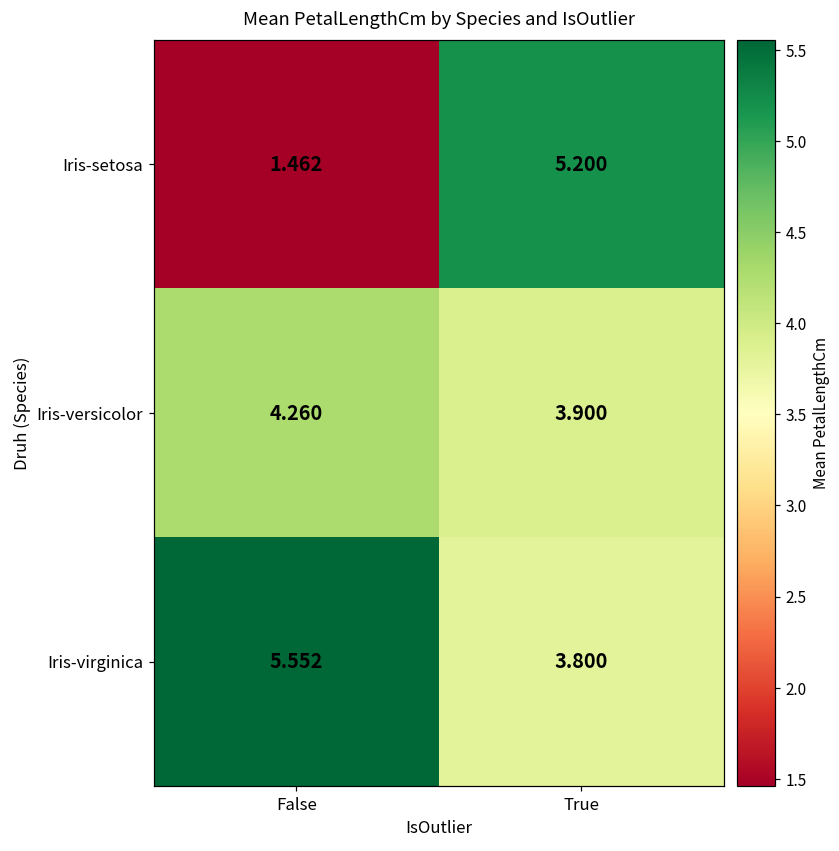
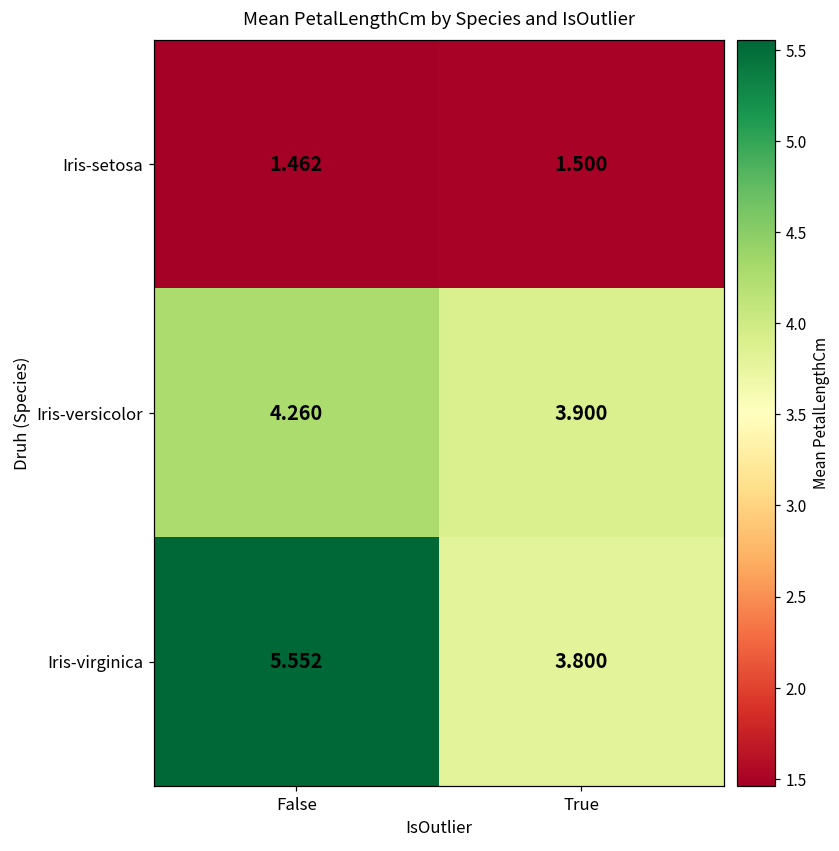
Iris-setosa, True: 5.200 -> 1.500
